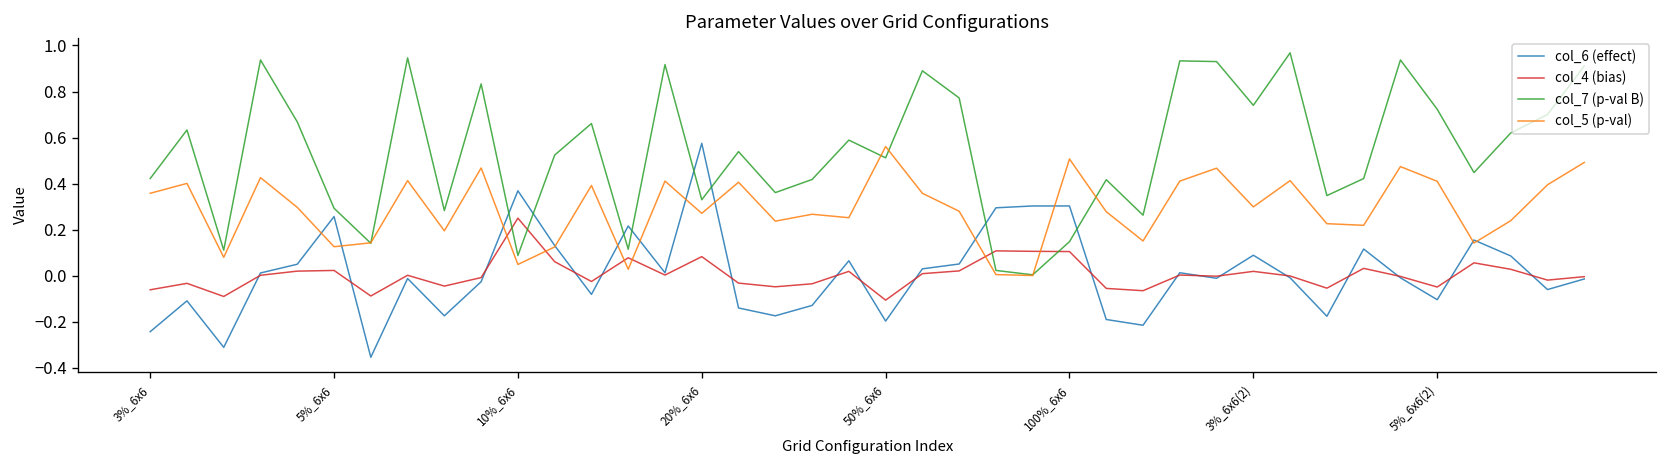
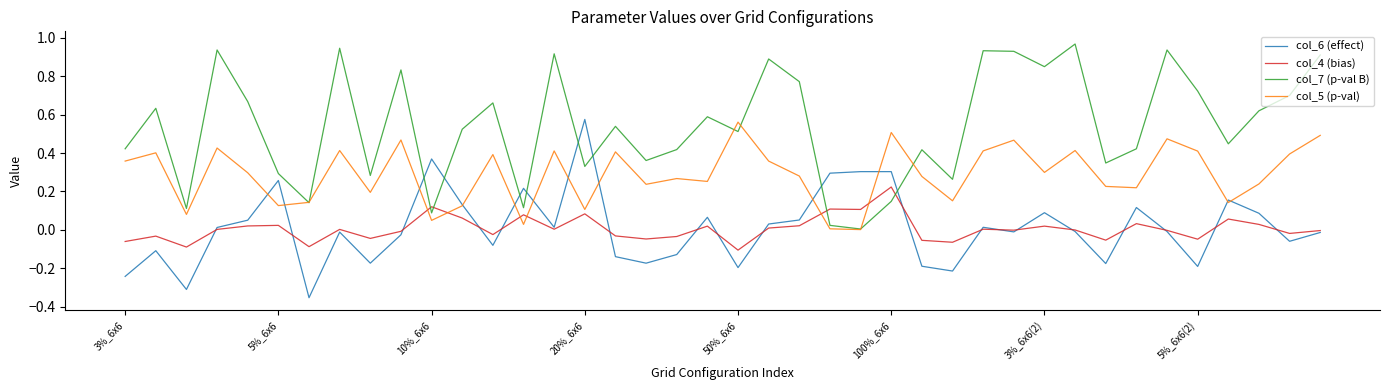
col_4 (bias), 10%_6x6: 0.25 -> 0.12
col_5 (p-val), 20%_6x6: 0.27 -> 0.11
col_4 (bias), 100%_6x6: 0.11 -> 0.22
col_7 (p-val B), 3%_6x6(2): 0.74 -> 0.85
col_6 (effect), 5%_6x6(2): -0.10 -> -0.19
